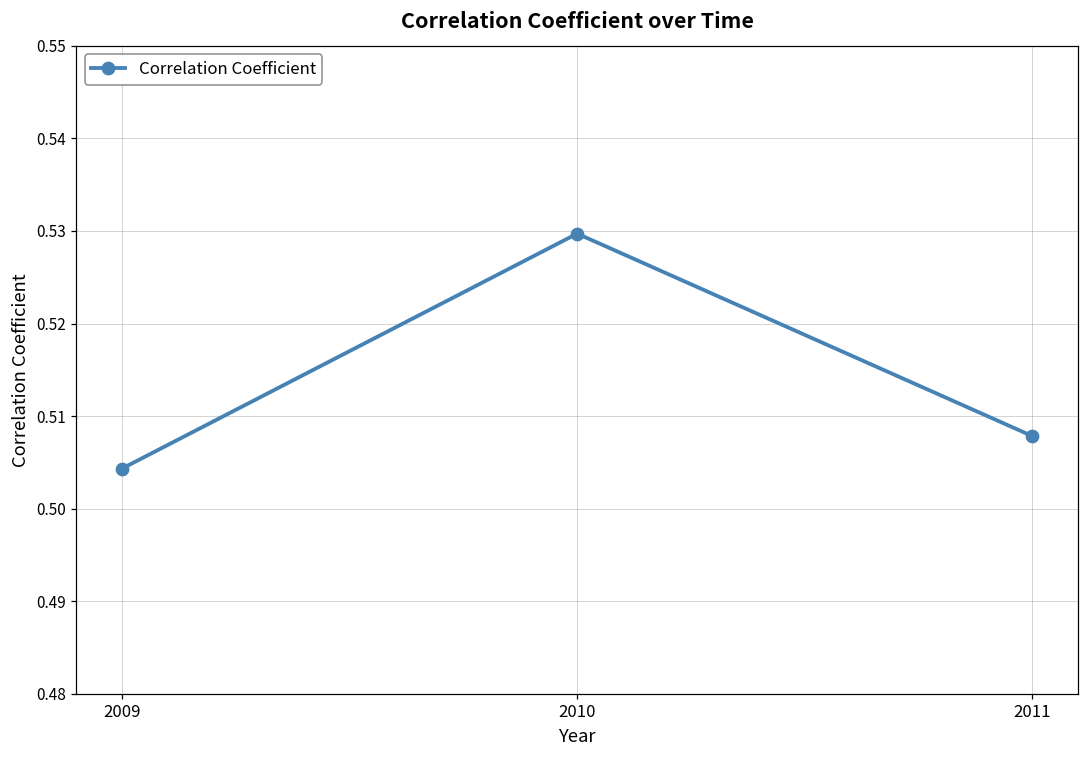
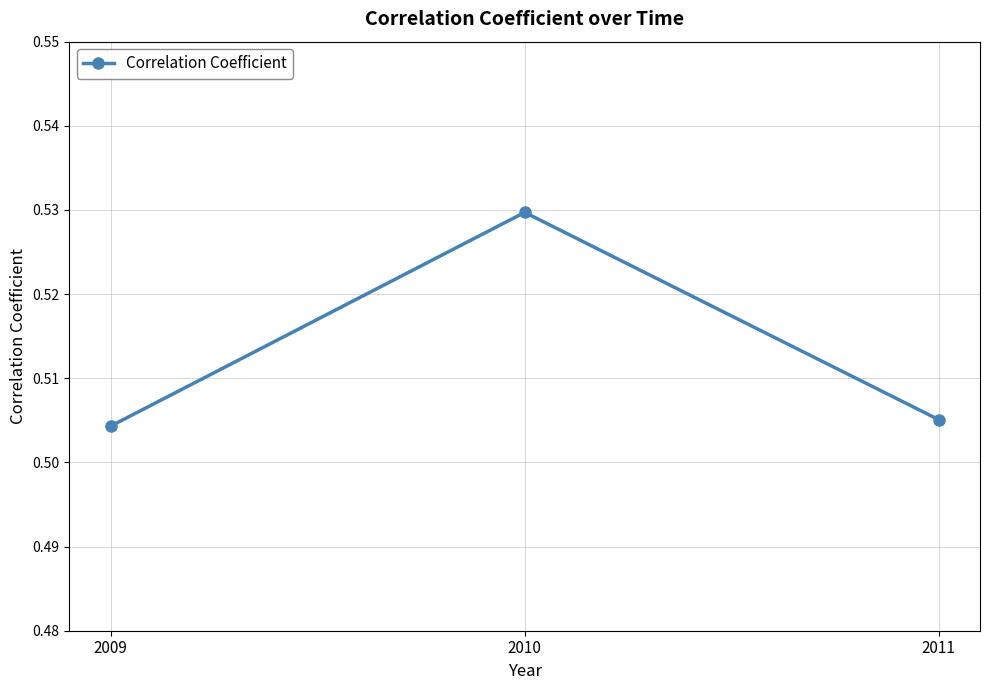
2011: 0.508 -> 0.505
